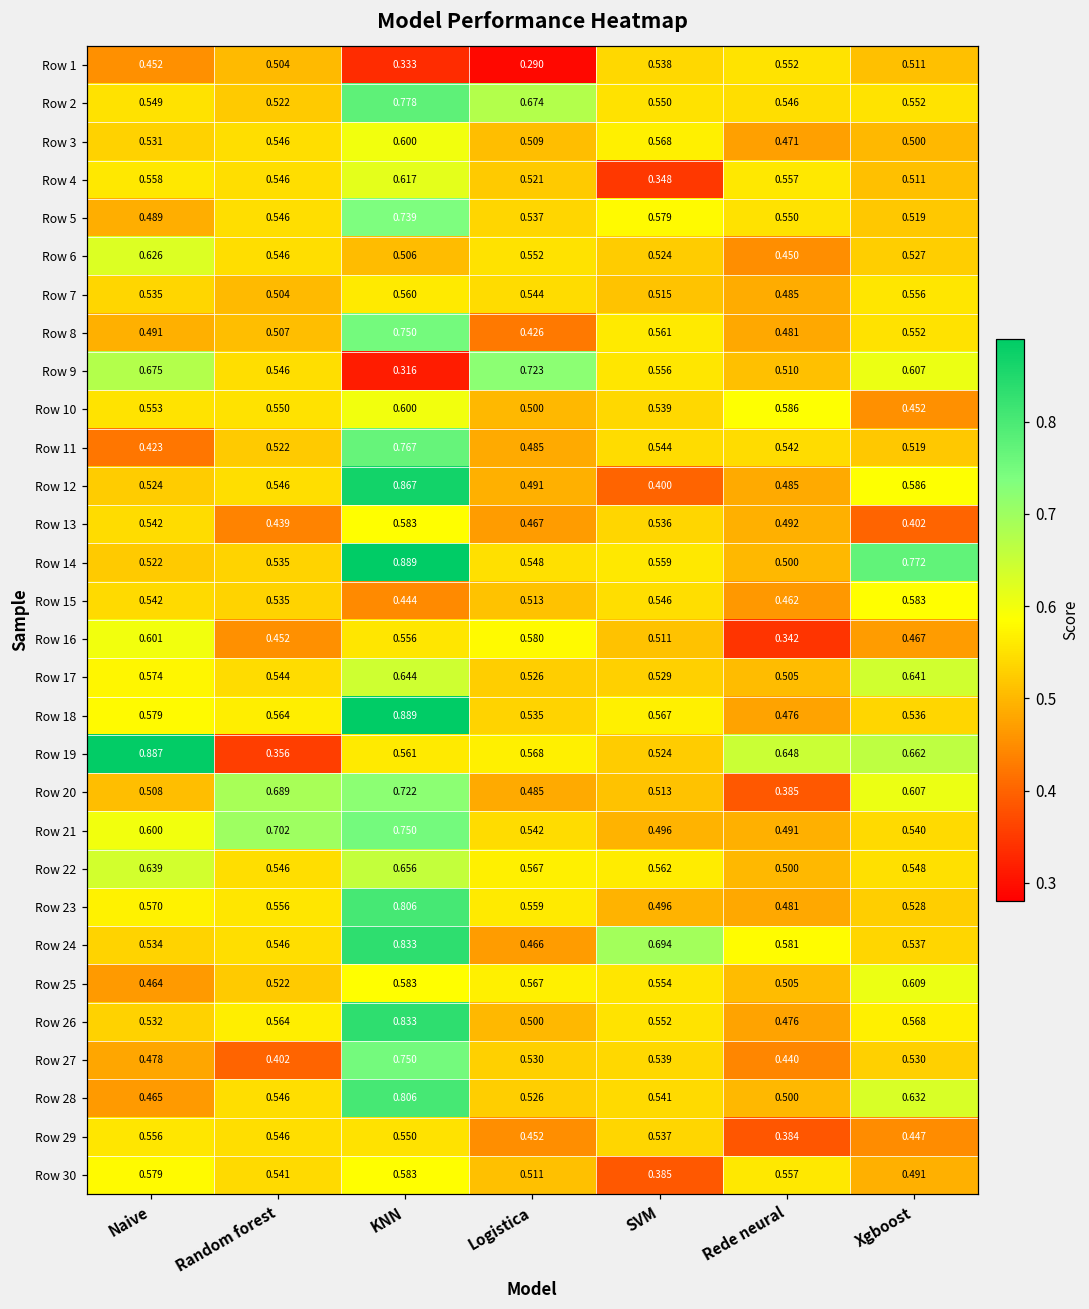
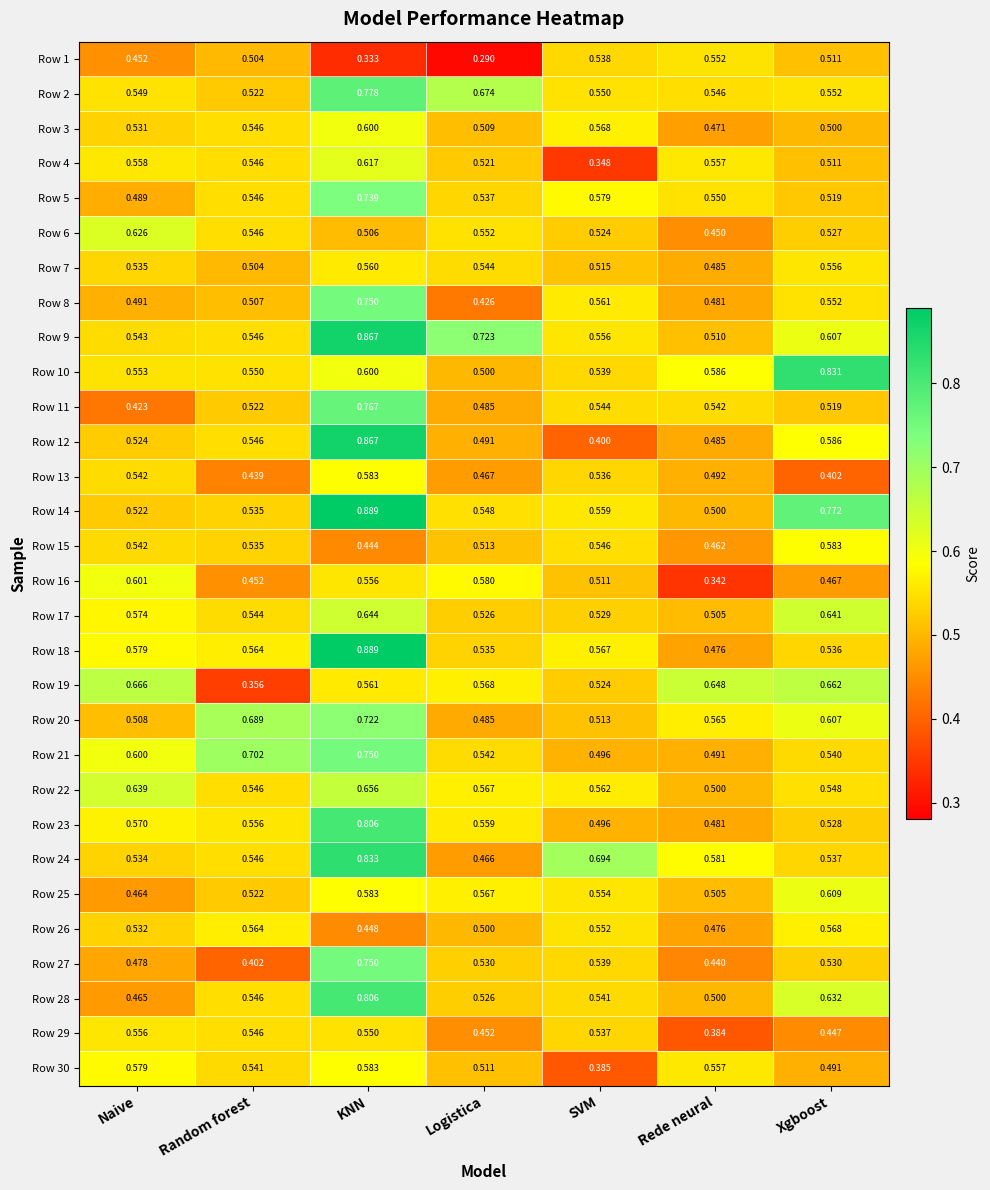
Row 9, Naive: 0.675 -> 0.543
Row 9, KNN: 0.316 -> 0.867
Row 10, Xgboost: 0.452 -> 0.831
Row 19, Naive: 0.887 -> 0.666
Row 20, Rede neural: 0.385 -> 0.565
Row 26, KNN: 0.833 -> 0.448
